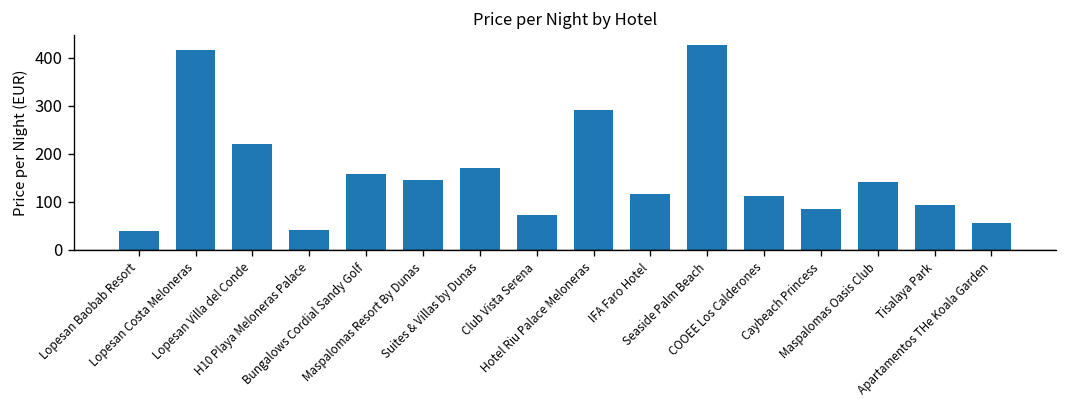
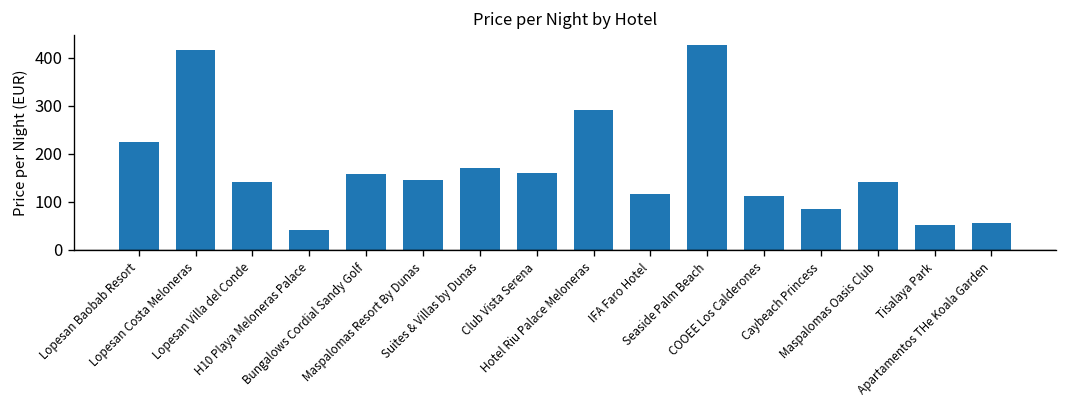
Lopesan Baobab Resort: 40 -> 230
Lopesan Villa del Conde: 220 -> 140
Club Vista Serena: 70 -> 160
Tisalaya Park: 90 -> 50
